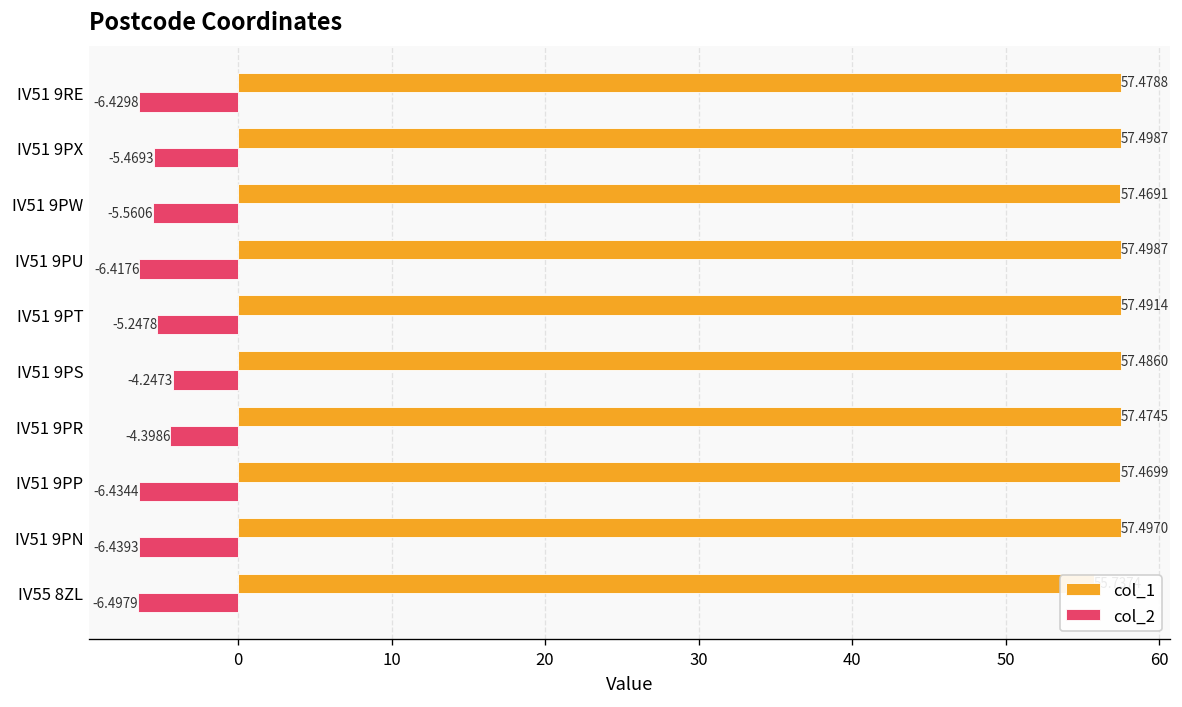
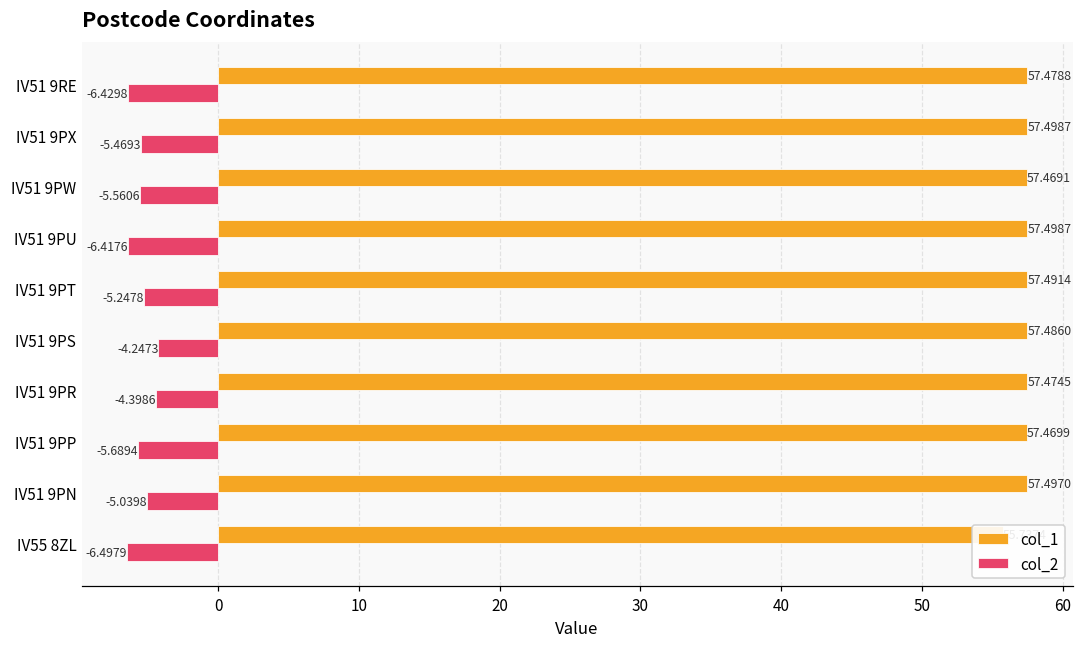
col_2, IV51 9PP: -6.4344 -> -5.6894
col_2, IV51 9PN: -6.4393 -> -5.0398
